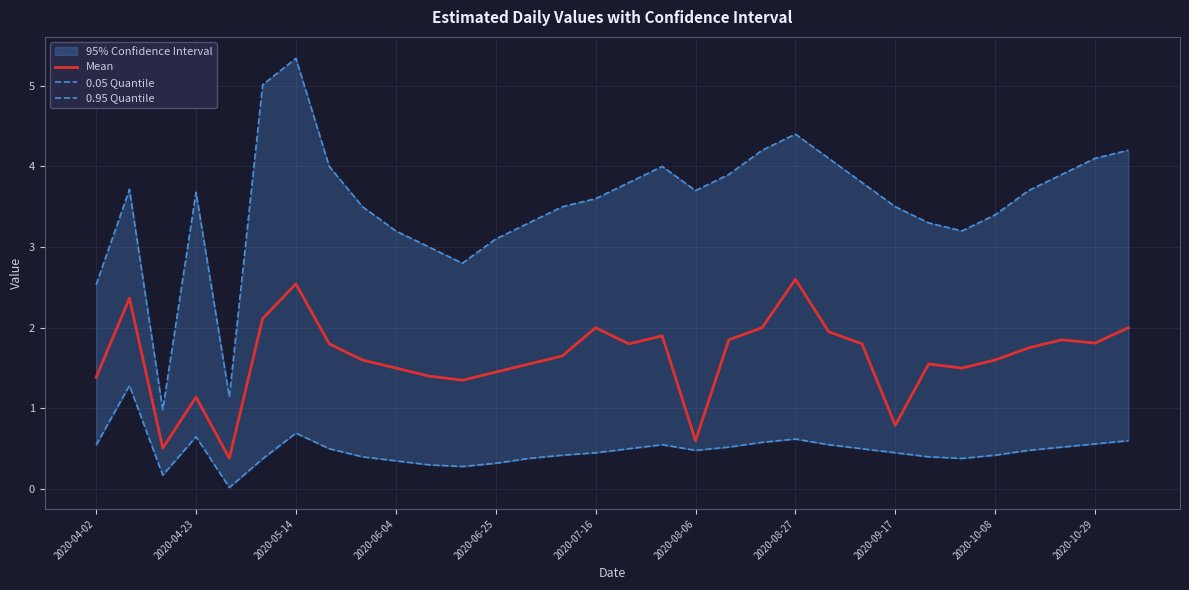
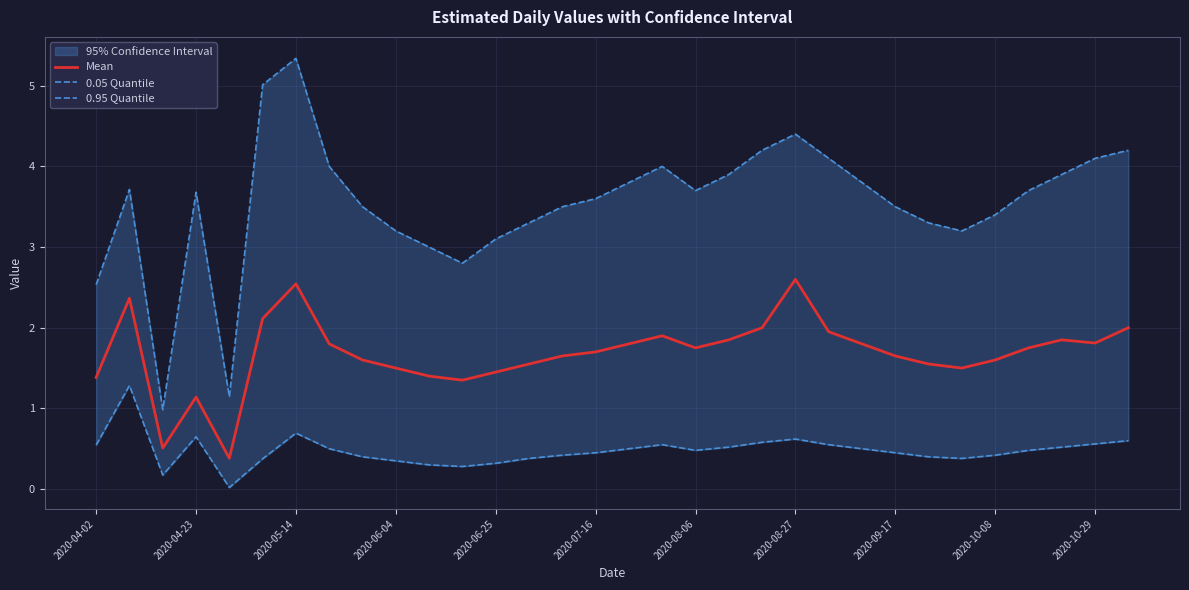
Mean, 2020-07-16: 2.0 -> 1.7
Mean, 2020-08-06: 0.6 -> 1.8
Mean, 2020-09-17: 0.8 -> 1.7
